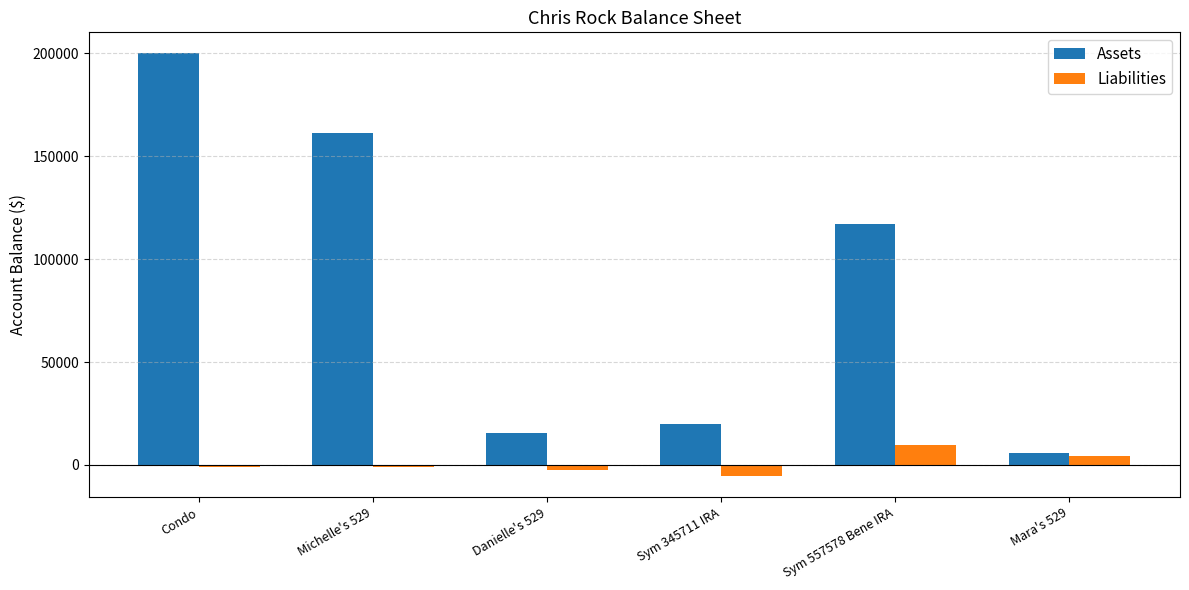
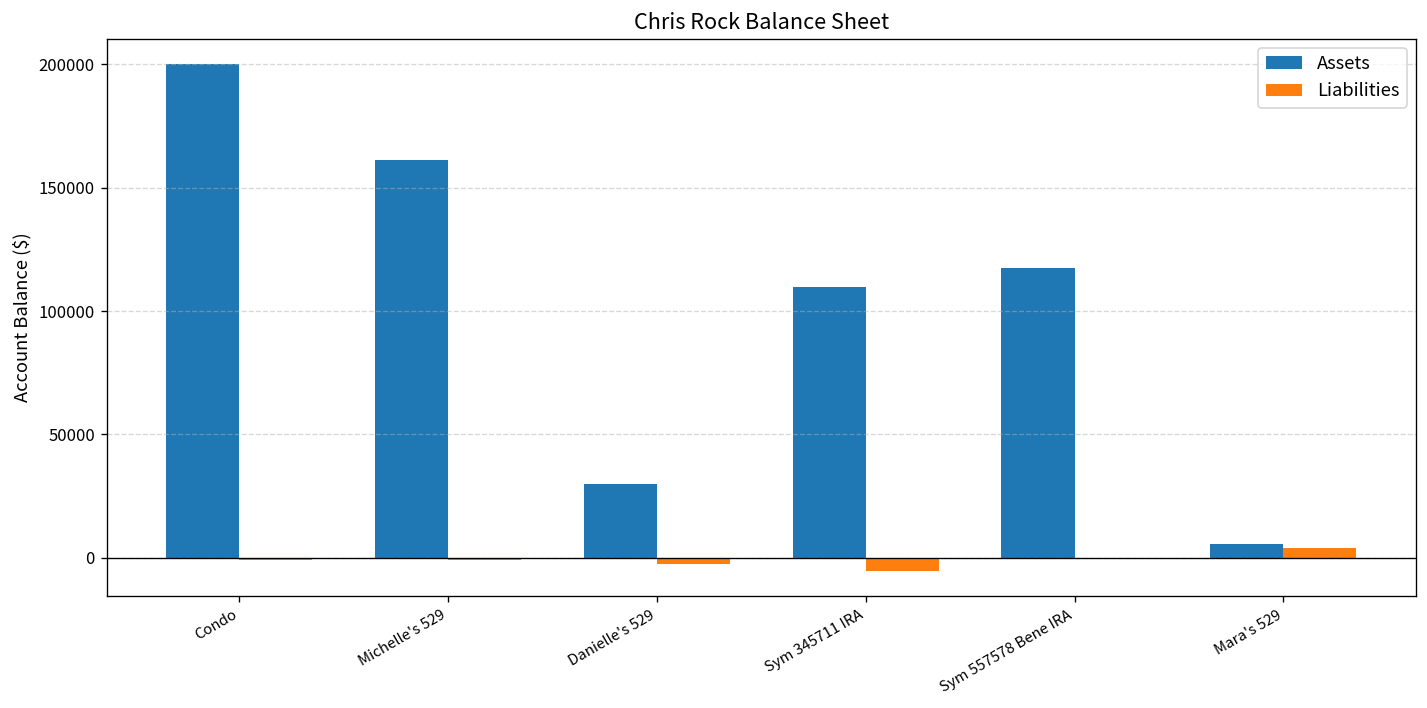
Assets, Danielle's 529: 15000 -> 30000
Assets, Sym 345711 IRA: 20000 -> 110000
Liabilities, Sym 557578 Bene IRA: 10000 -> 0
